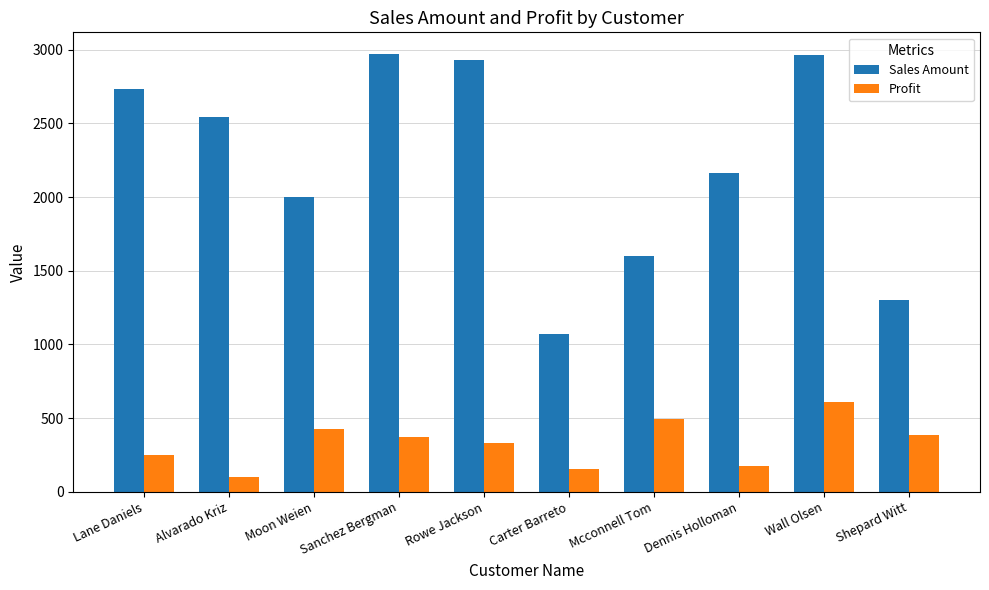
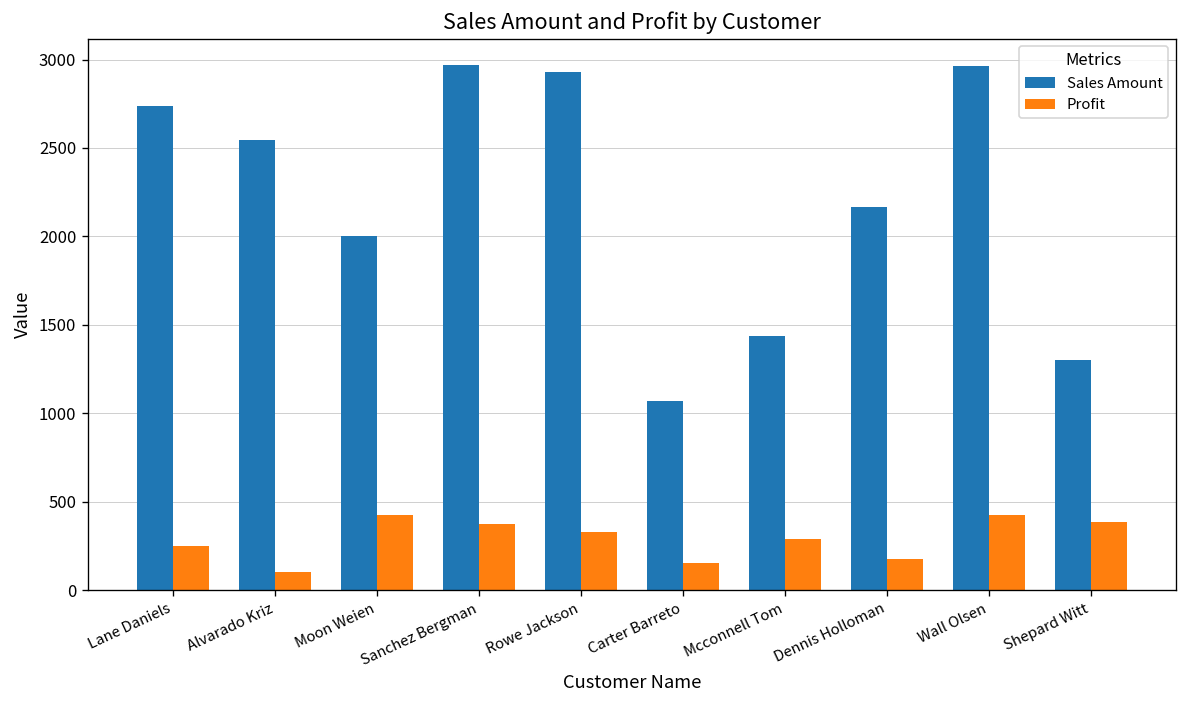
Sales Amount, Mcconnell Tom: 1600 -> 1440
Profit, Mcconnell Tom: 490 -> 290
Profit, Wall Olsen: 610 -> 420
